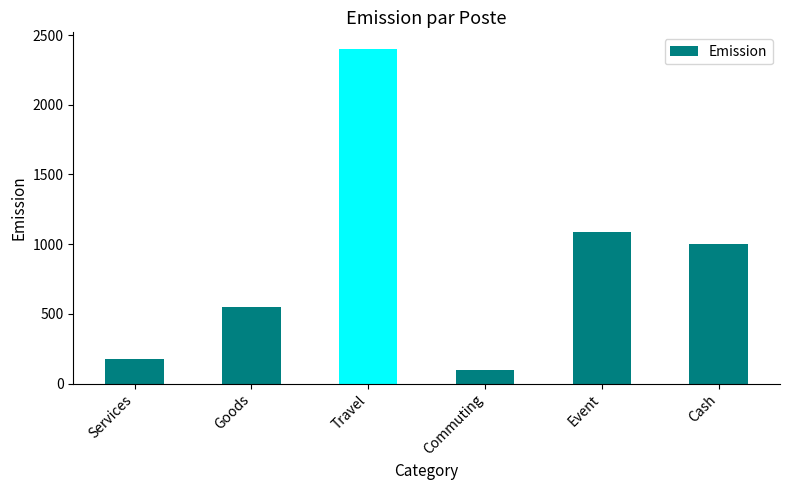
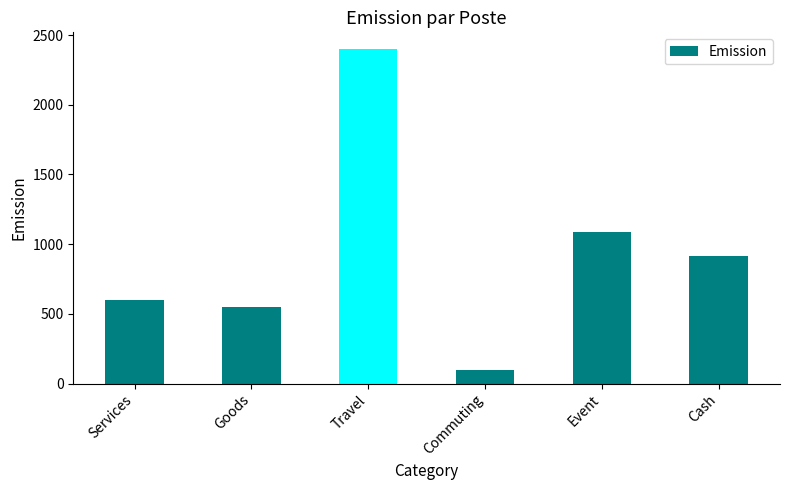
Services: 180 -> 600
Cash: 1000 -> 920
